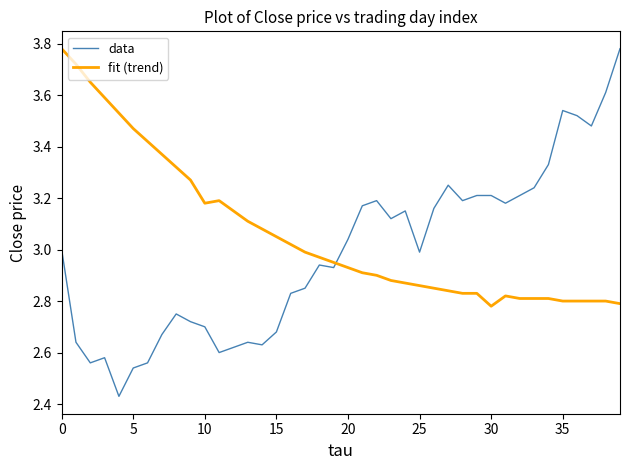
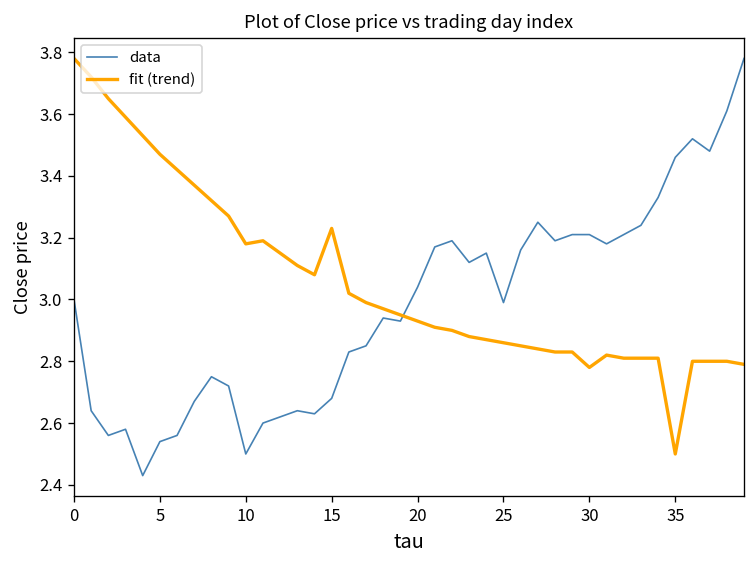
data, 10: 2.7 -> 2.5
fit (trend), 15: 3.05 -> 3.23
data, 35: 3.54 -> 3.46
fit (trend), 35: 2.8 -> 2.5
